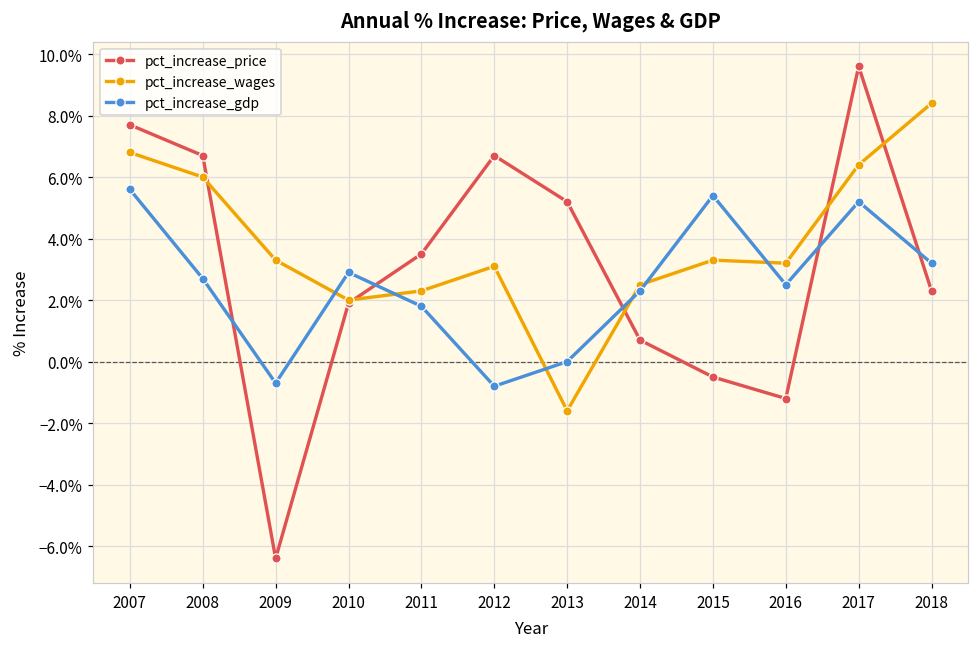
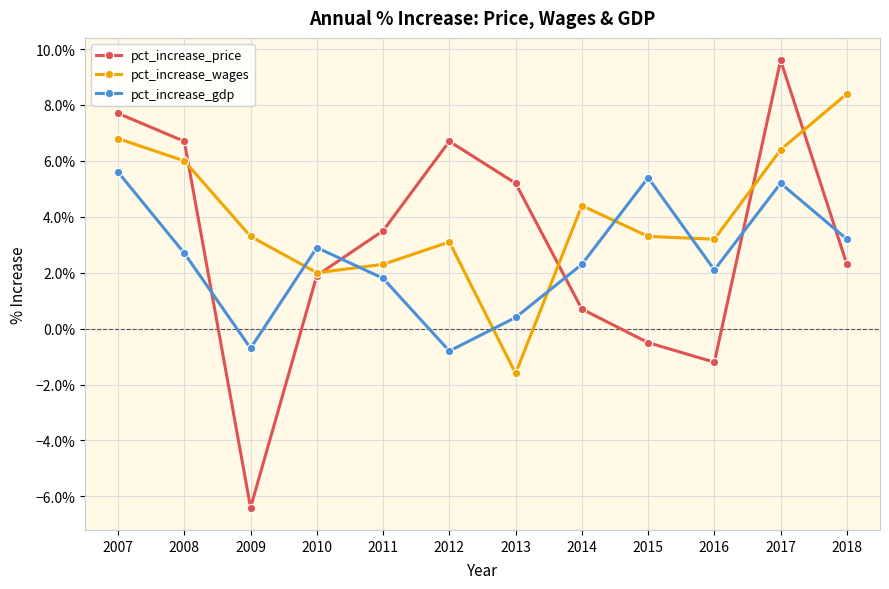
pct_increase_gdp, 2013: 0.0% -> 0.4%
pct_increase_wages, 2014: 2.5% -> 4.4%
pct_increase_gdp, 2016: 2.5% -> 2.1%
